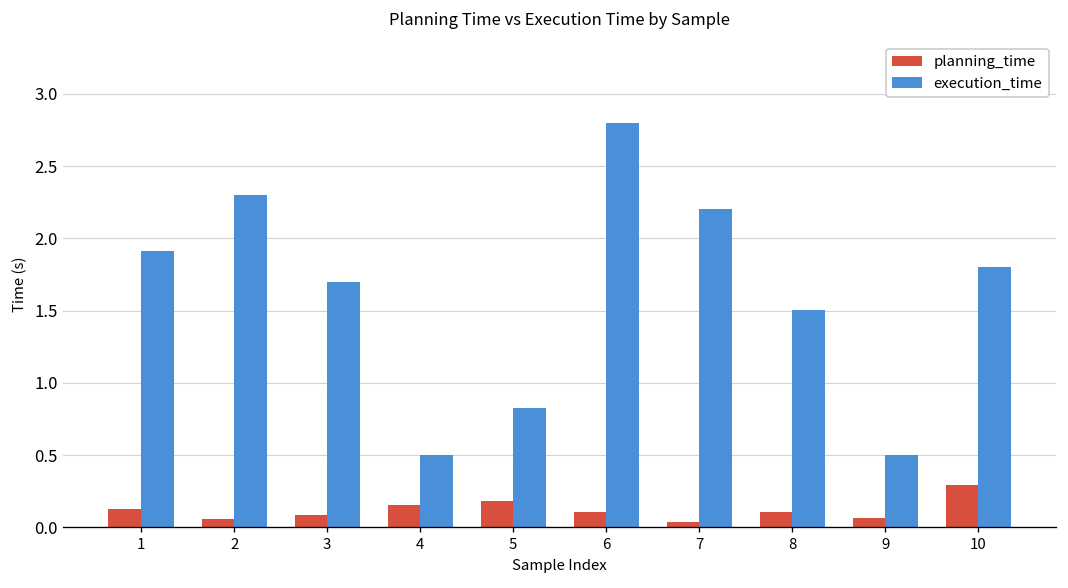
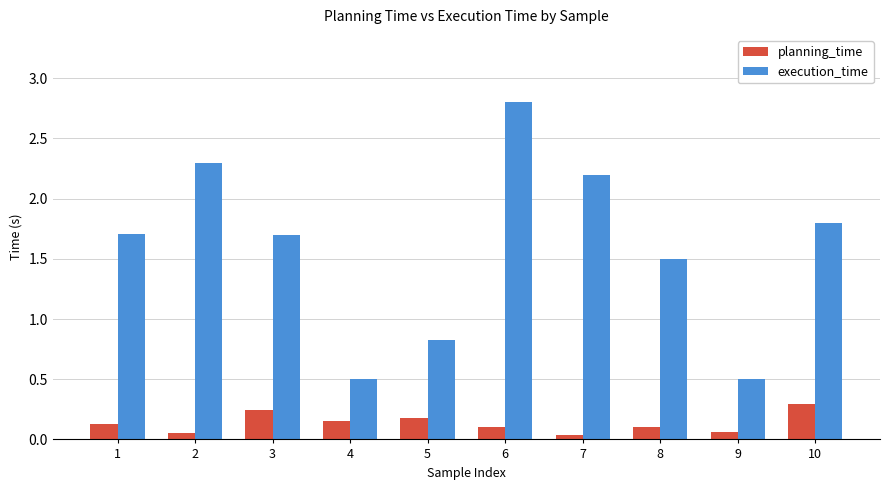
execution_time, 1: 1.91 -> 1.70
planning_time, 3: 0.08 -> 0.25
